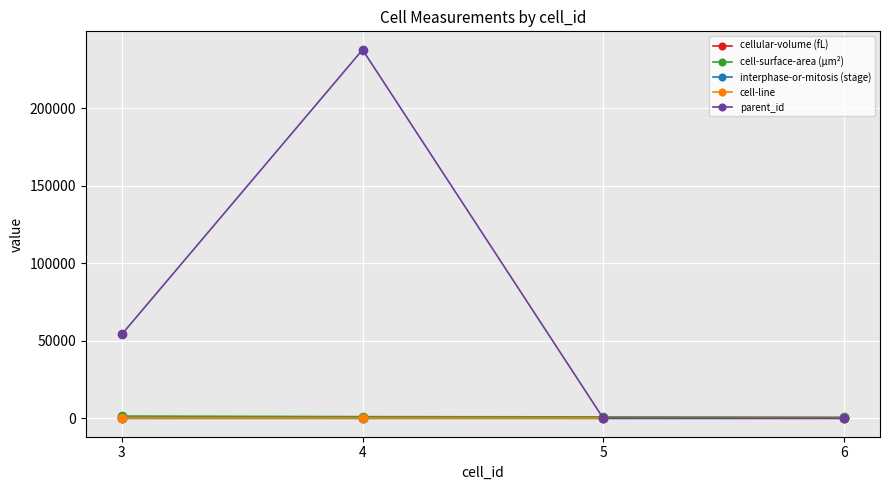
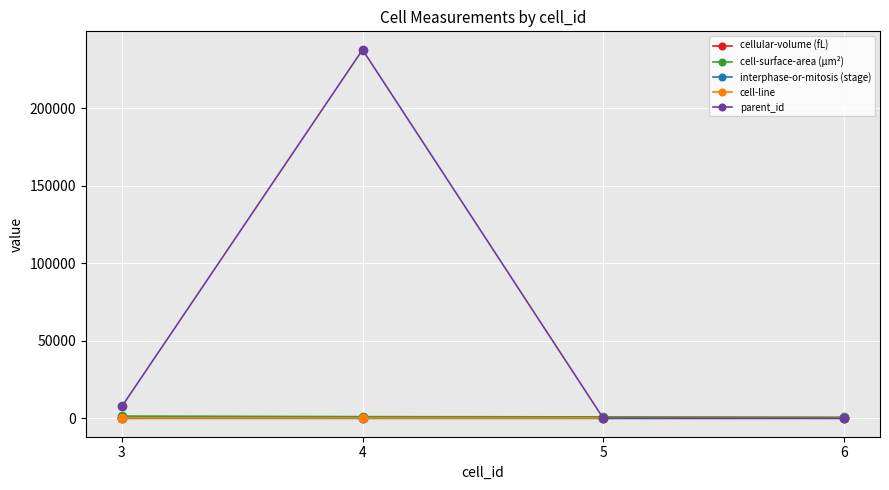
parent_id, 3: 54000 -> 8000
